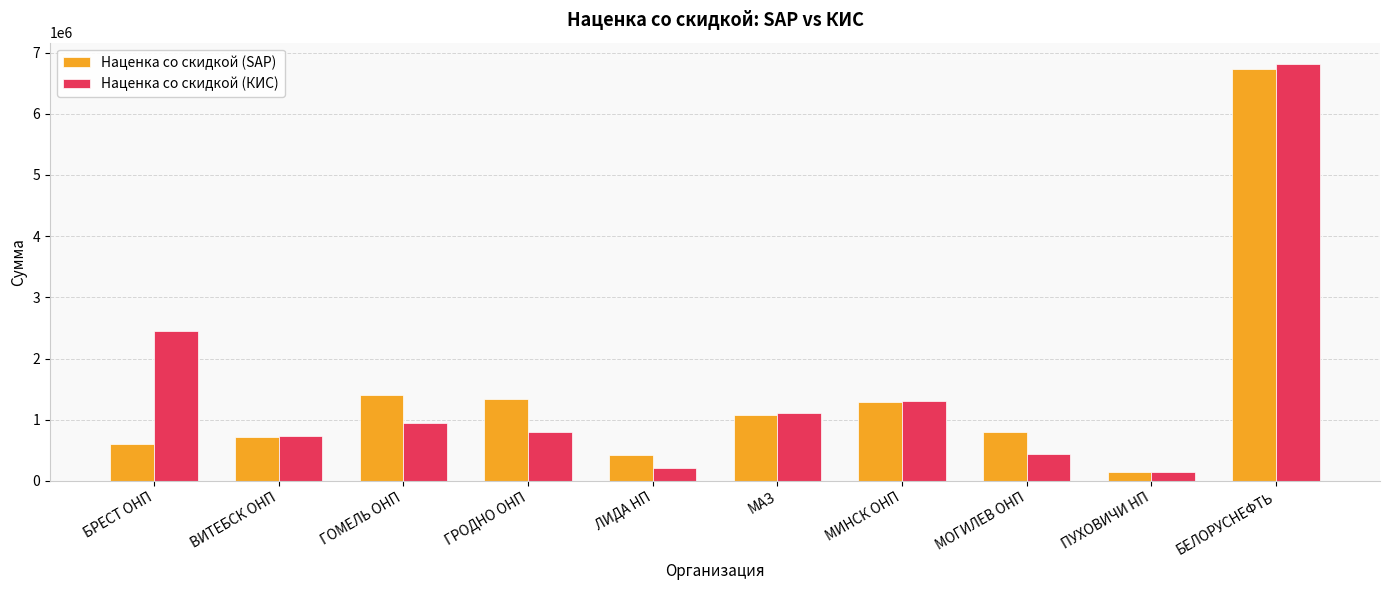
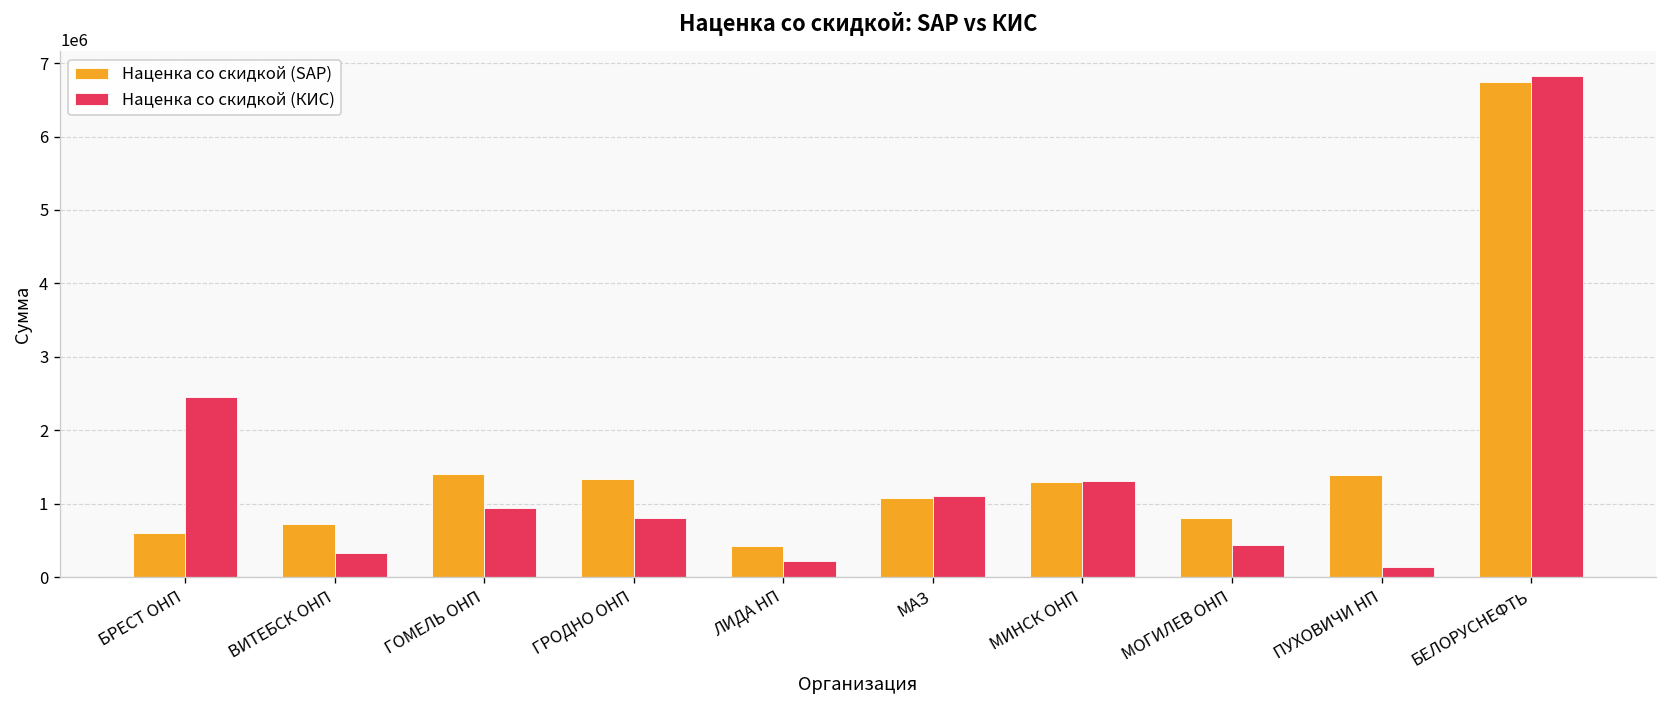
Наценка со скидкой (КИС), ВИТЕБСК ОНП: 700000 -> 300000
Наценка со скидкой (SAP), ПУХОВИЧИ НП: 100000 -> 1400000
